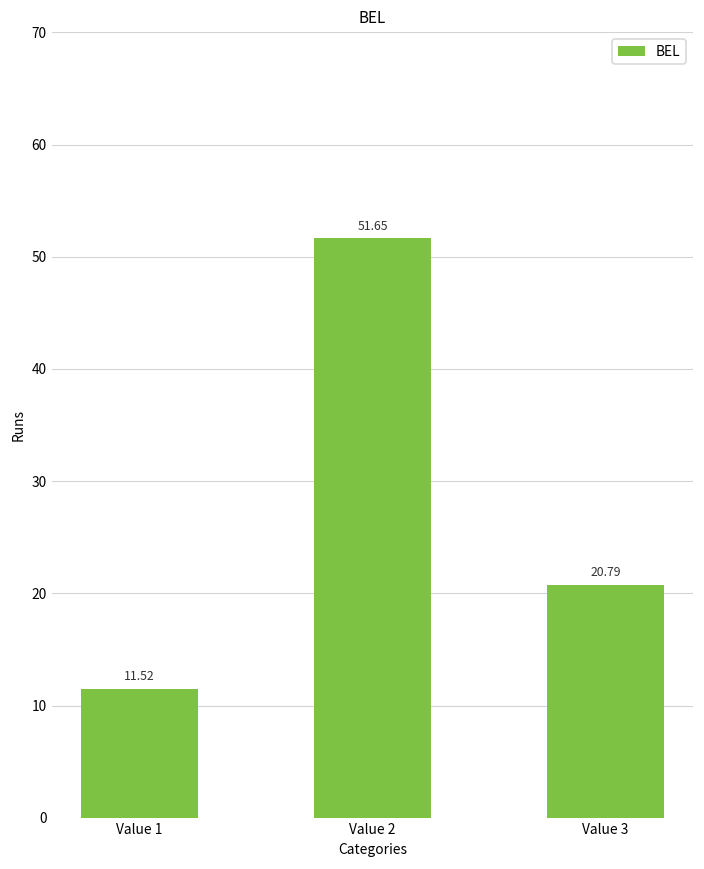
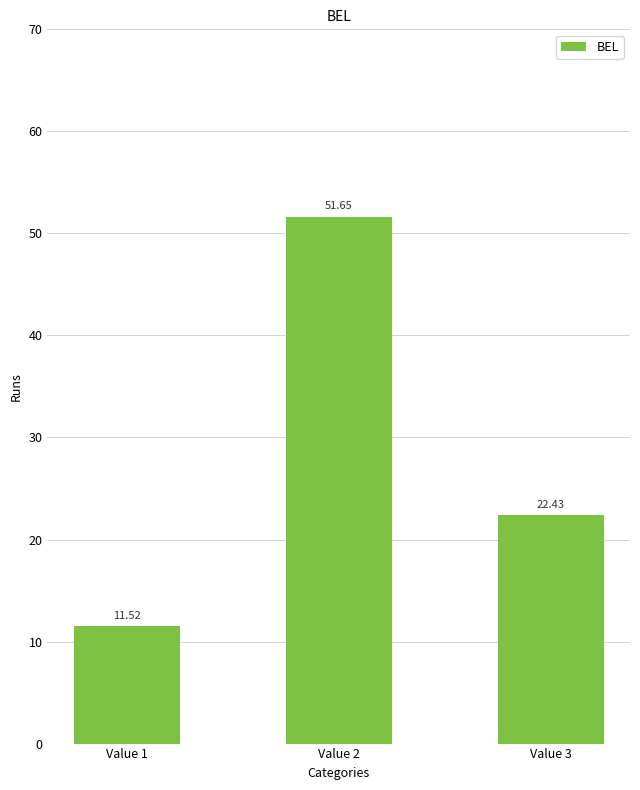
Value 3: 20.79 -> 22.43
